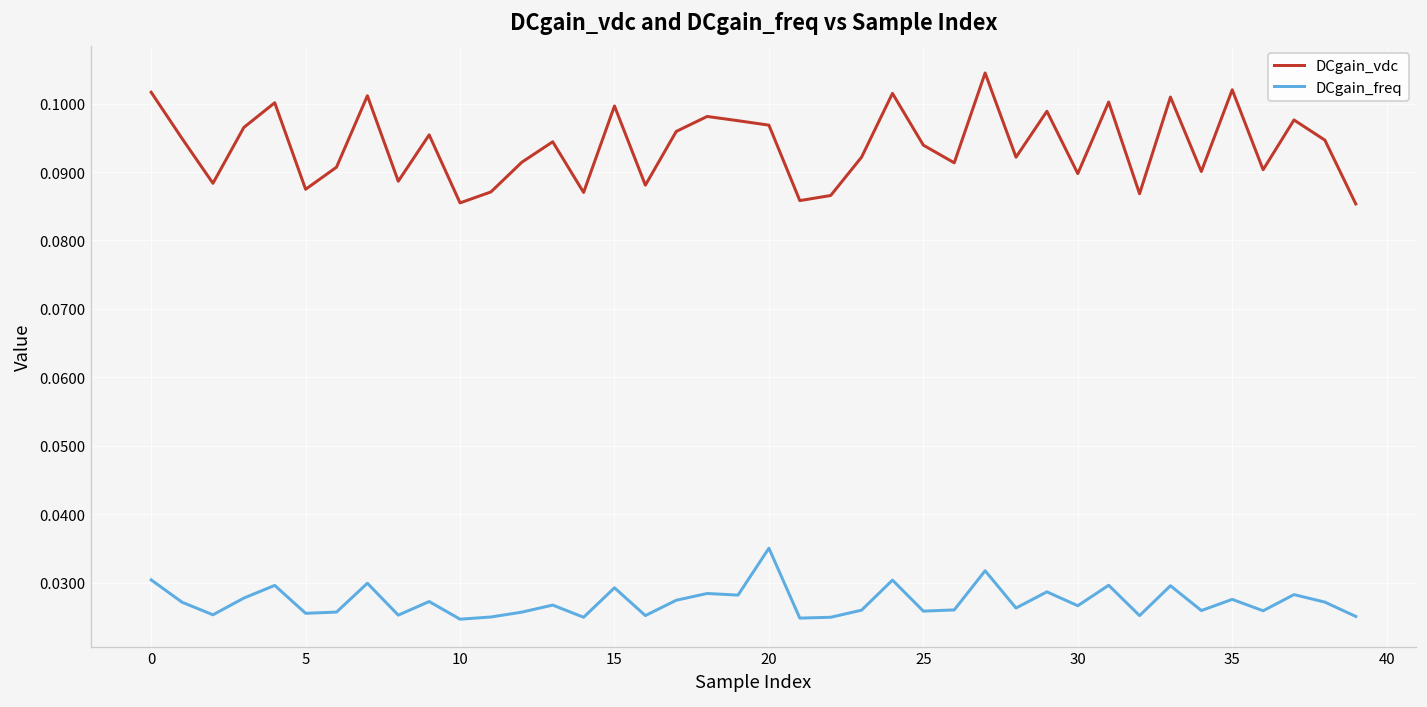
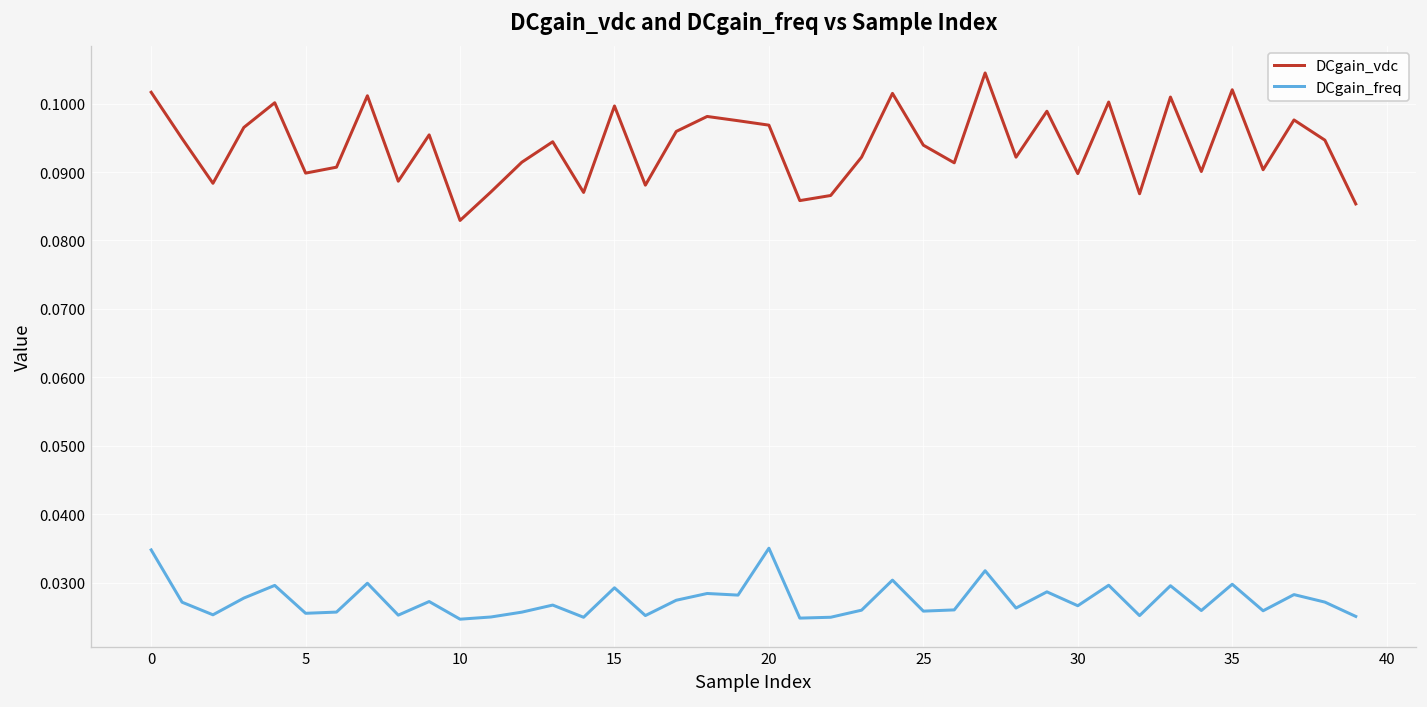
DCgain_freq, 0: 0.030 -> 0.035
DCgain_vdc, 5: 0.087 -> 0.090
DCgain_vdc, 10: 0.085 -> 0.083
DCgain_freq, 35: 0.028 -> 0.030
